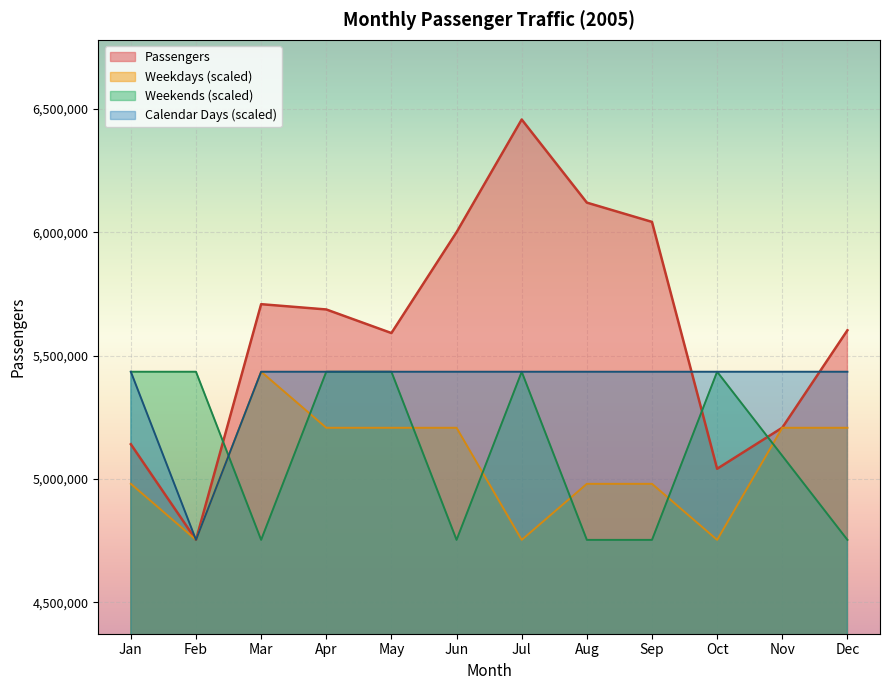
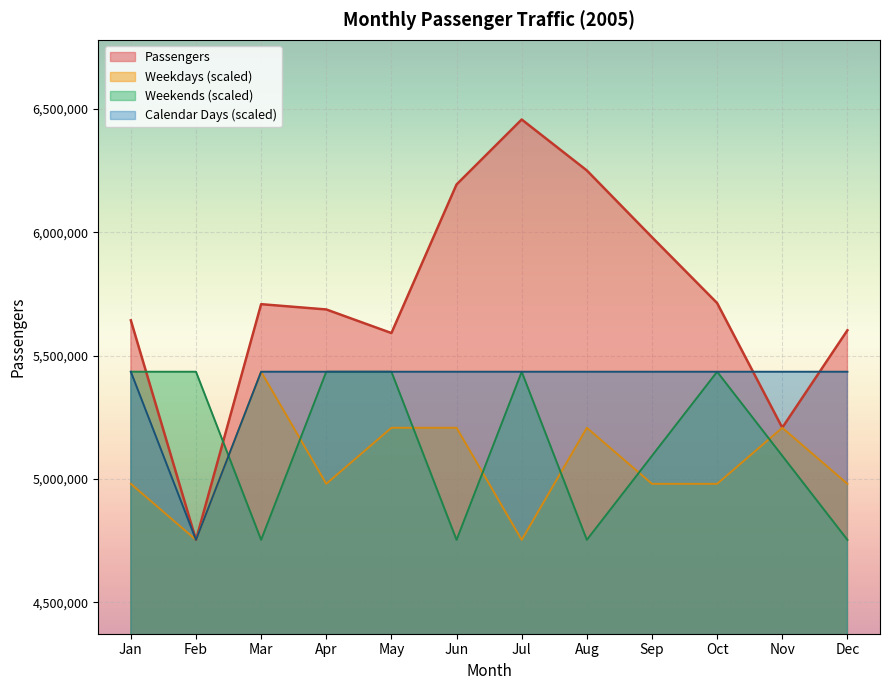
Passengers, Jan: 5,140,000 -> 5,640,000
Weekdays (scaled), Apr: 5,210,000 -> 4,980,000
Passengers, Jun: 6,000,000 -> 6,190,000
Passengers, Aug: 6,120,000 -> 6,250,000
Weekdays (scaled), Aug: 4,980,000 -> 5,210,000
Passengers, Sep: 6,040,000 -> 5,980,000
Weekends (scaled), Sep: 4,750,000 -> 5,090,000
Passengers, Oct: 5,040,000 -> 5,710,000
Weekdays (scaled), Oct: 4,750,000 -> 4,980,000
Weekdays (scaled), Dec: 5,210,000 -> 4,980,000
